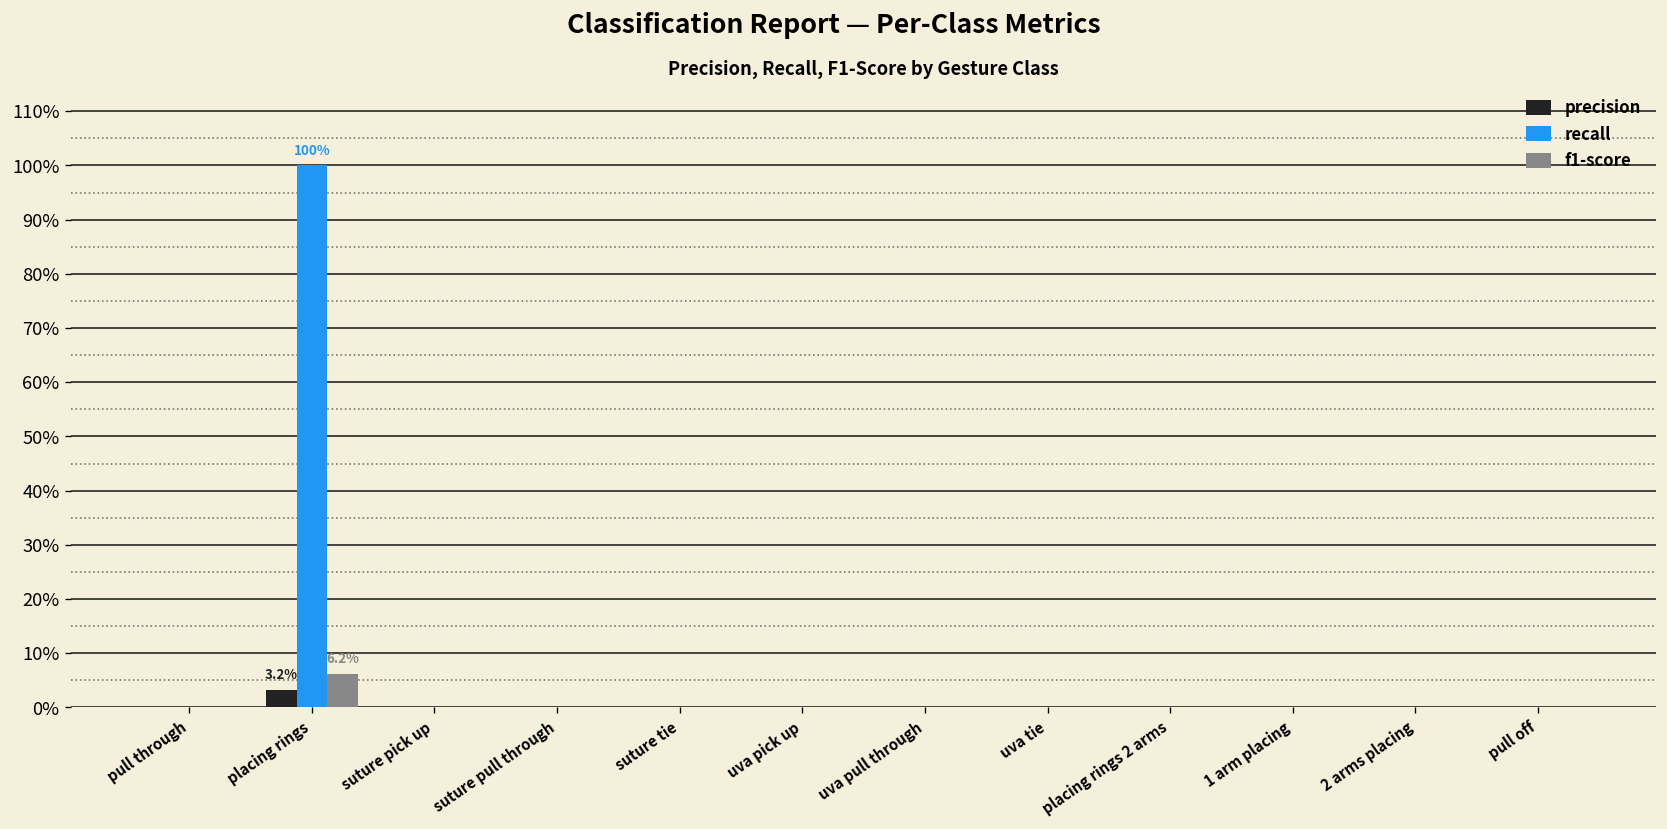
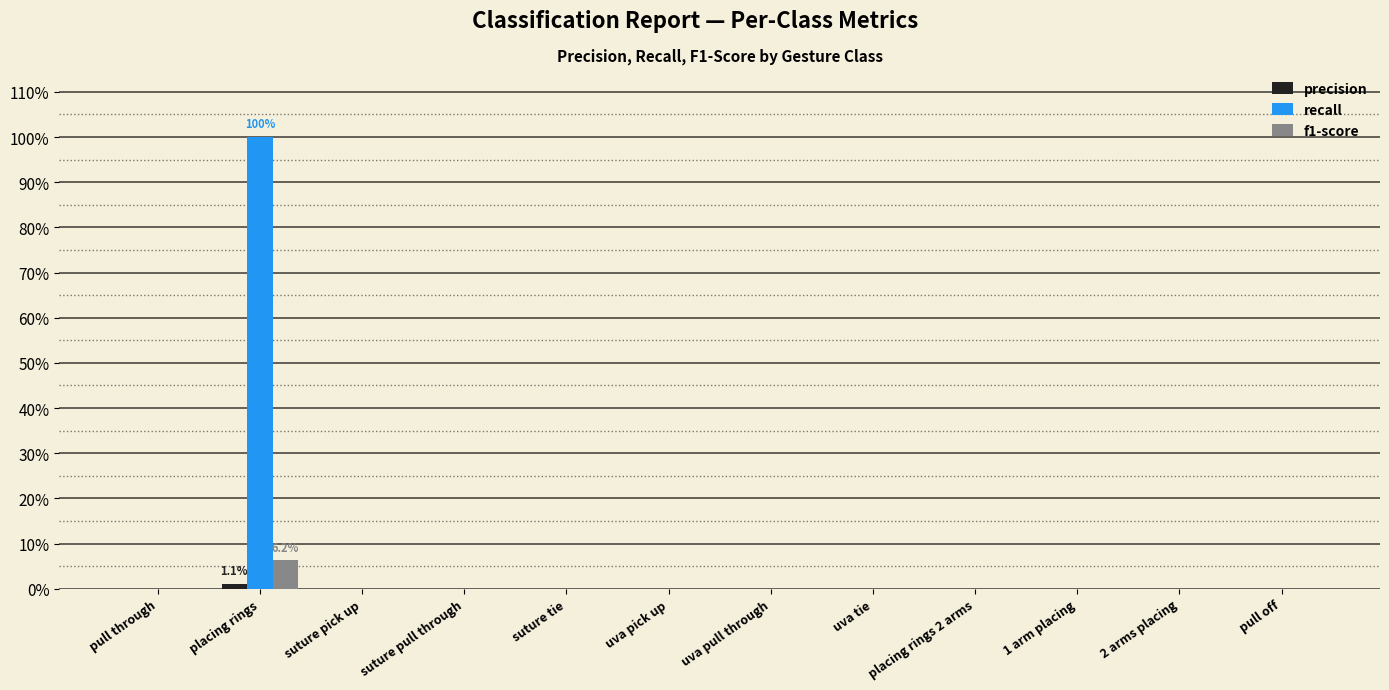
precision, placing rings: 3.2% -> 1.1%
